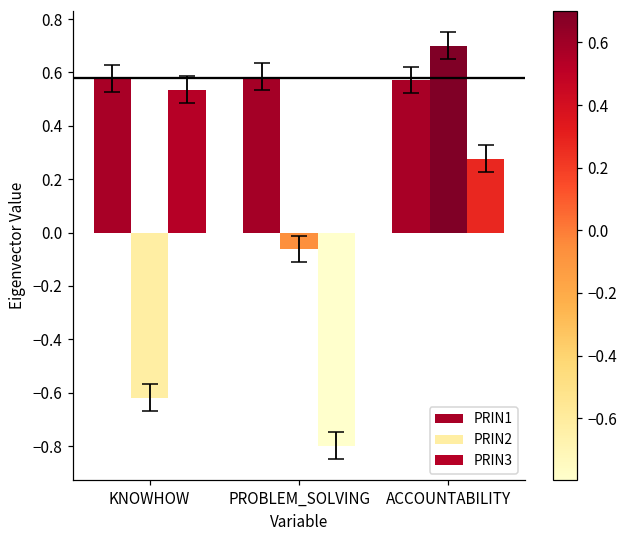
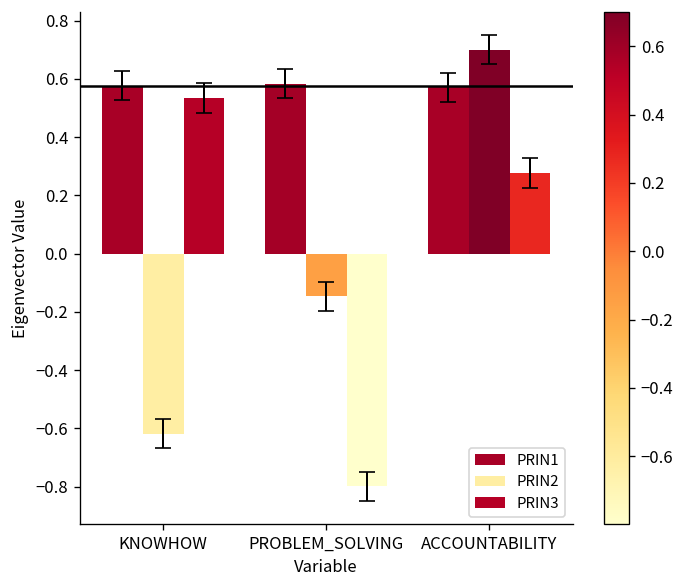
PRIN2, PROBLEM_SOLVING: -0.06 -> -0.15
